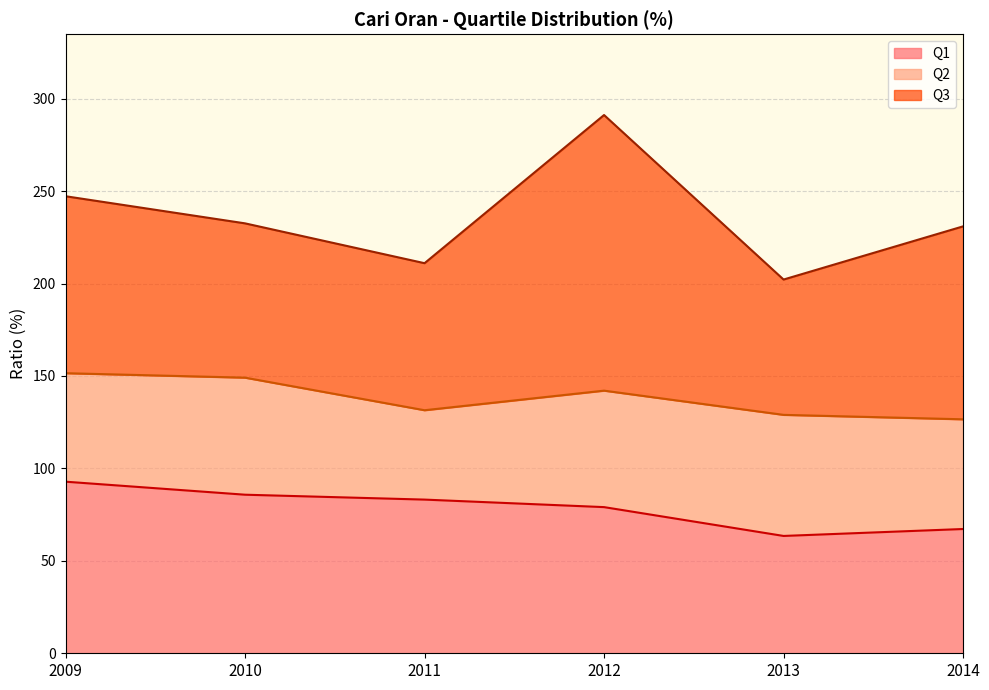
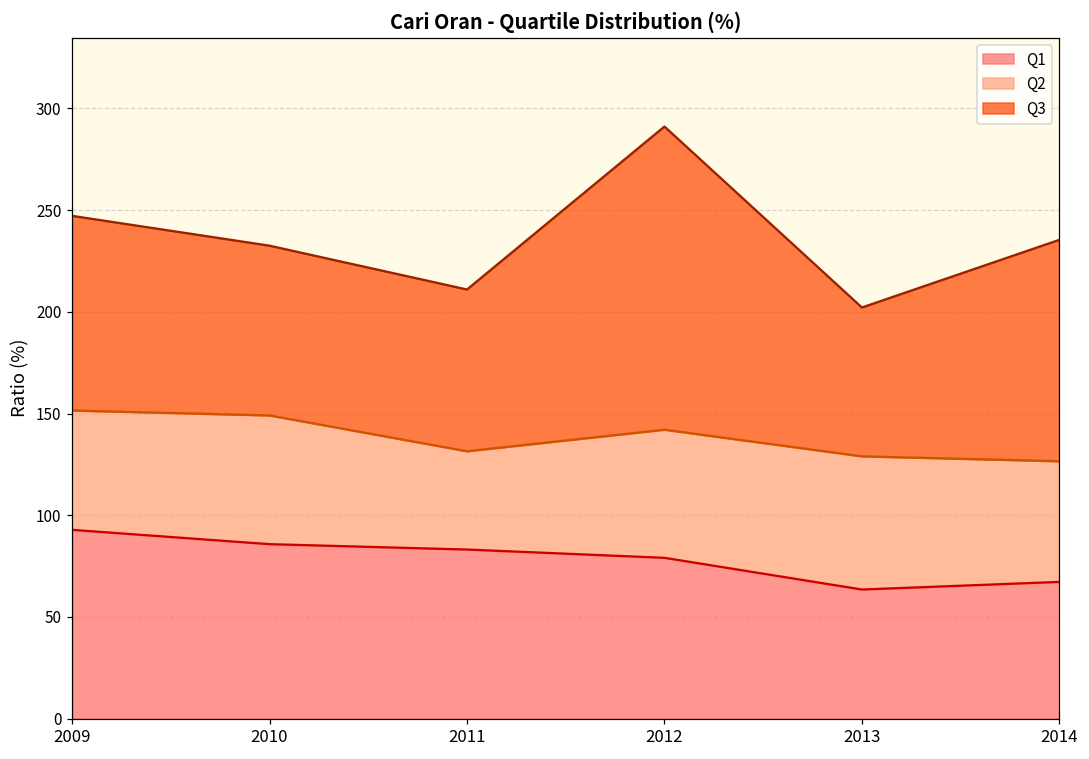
Q3, 2014: 231 -> 235
